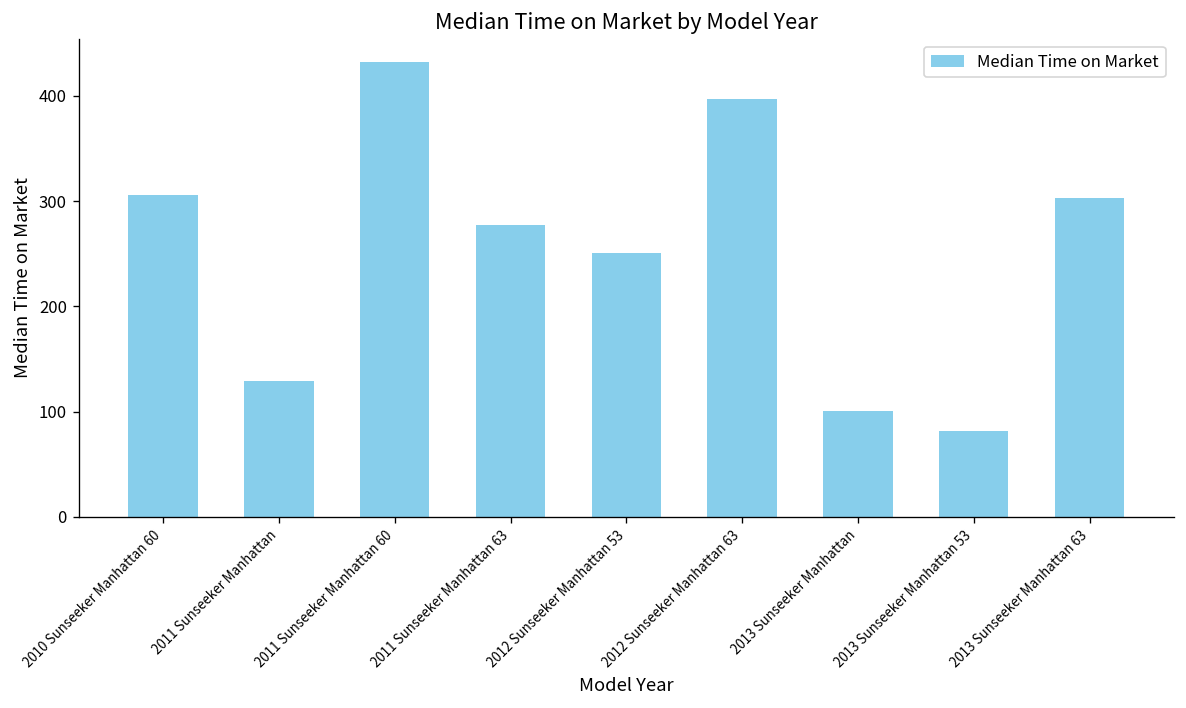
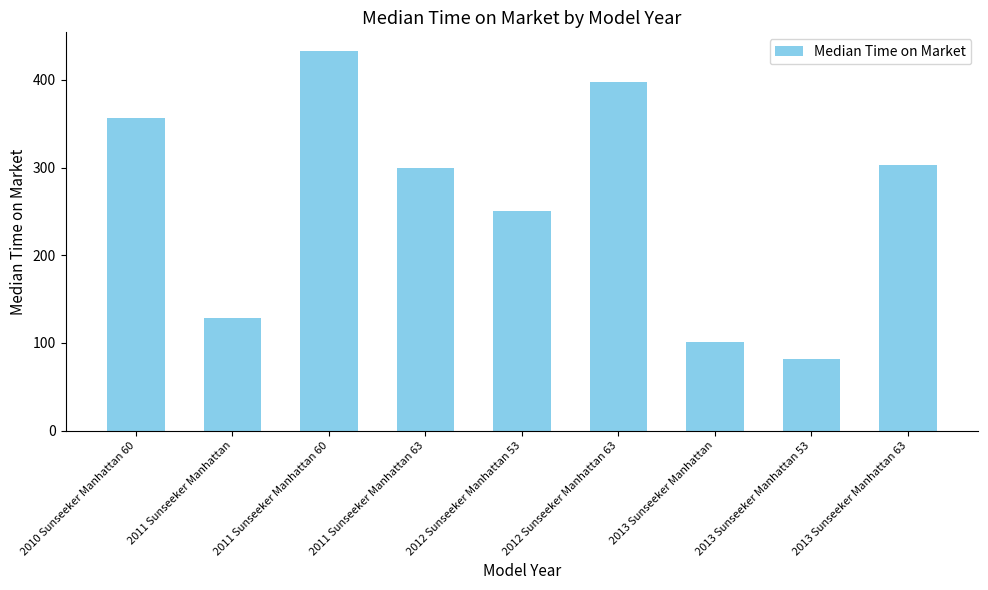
2010 Sunseeker Manhattan 60: 310 -> 360
2011 Sunseeker Manhattan 63: 280 -> 300
